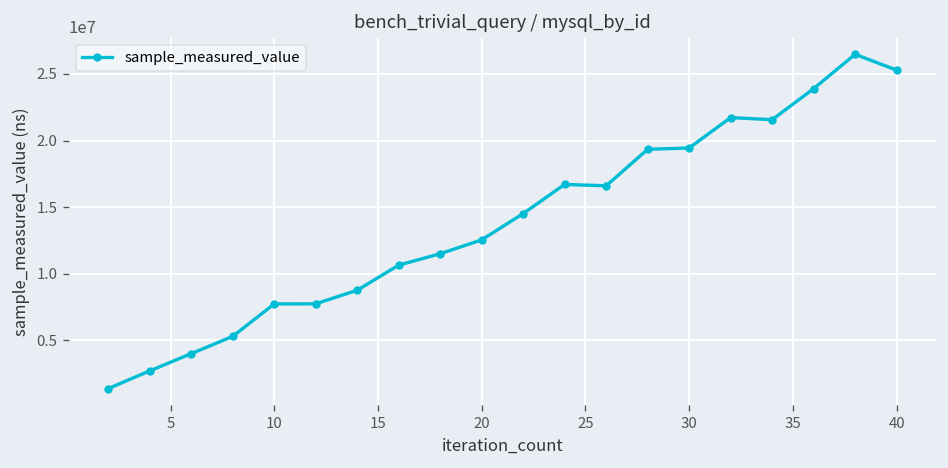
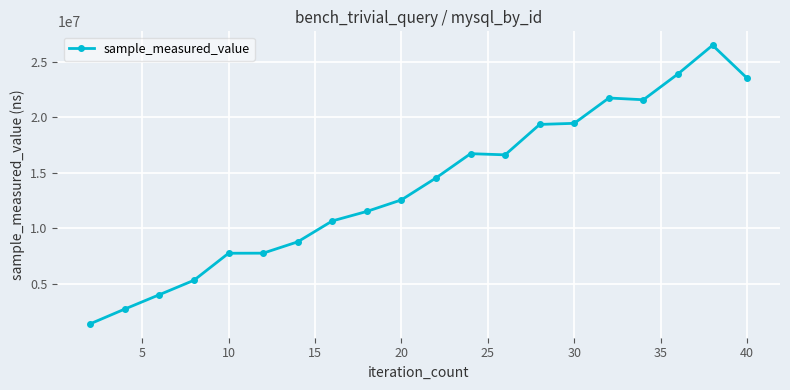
40: 25300000 -> 23500000
